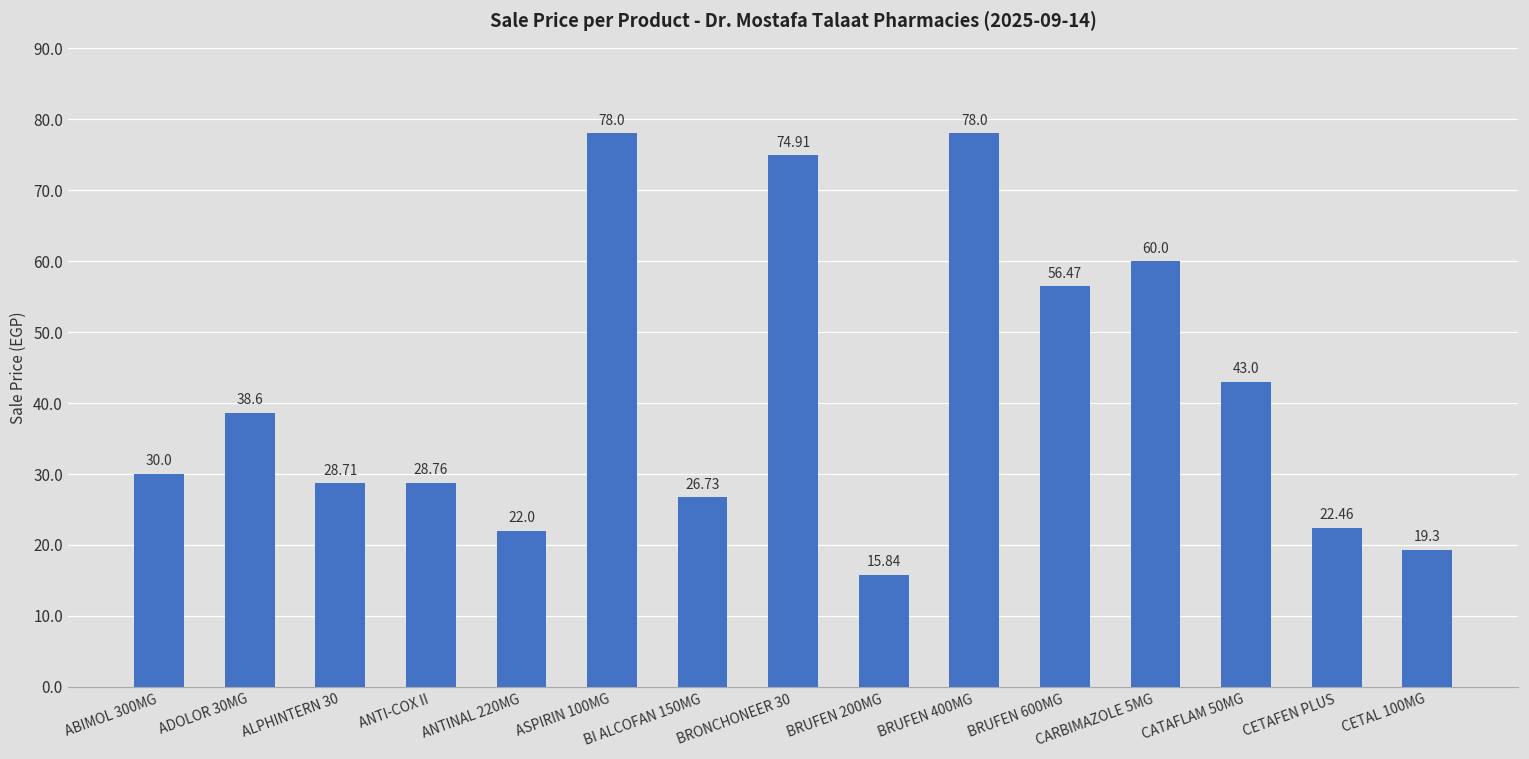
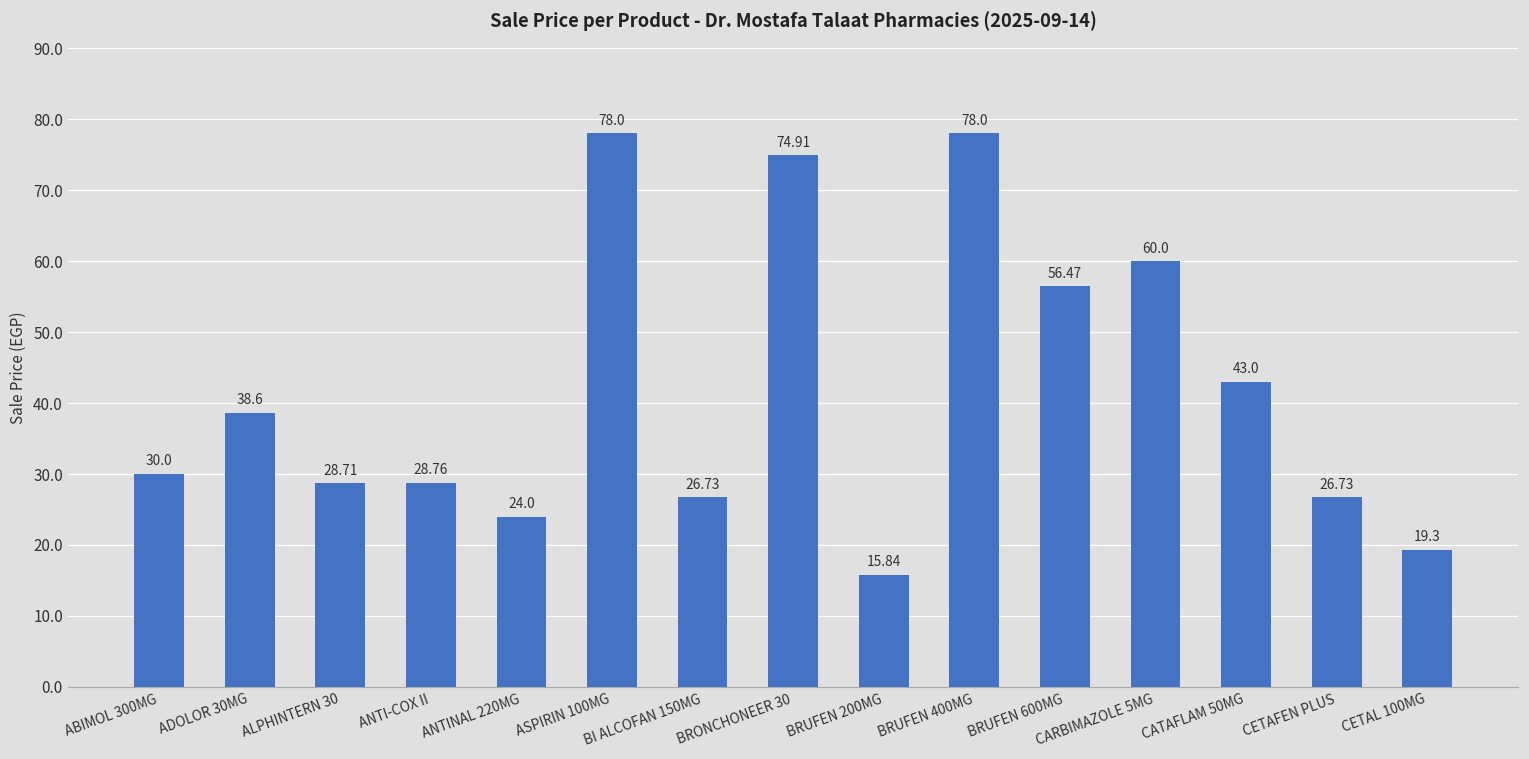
ANTINAL 220MG: 22.0 -> 24.0
CETAFEN PLUS: 22.46 -> 26.73
